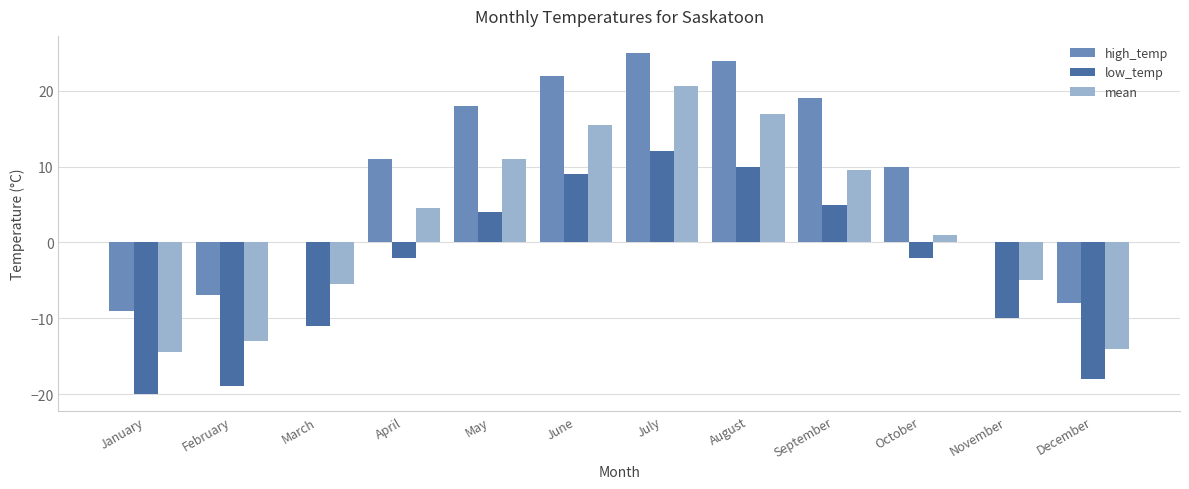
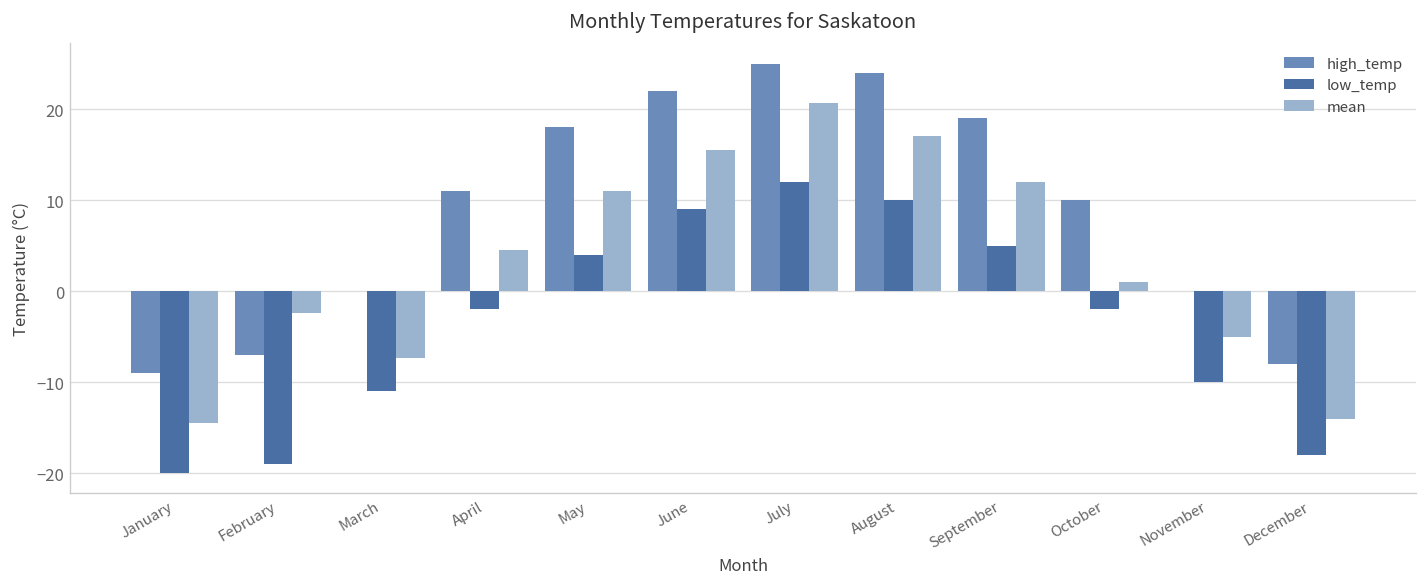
mean, February: -13 -> -2
mean, March: -6 -> -7
mean, September: 10 -> 12
